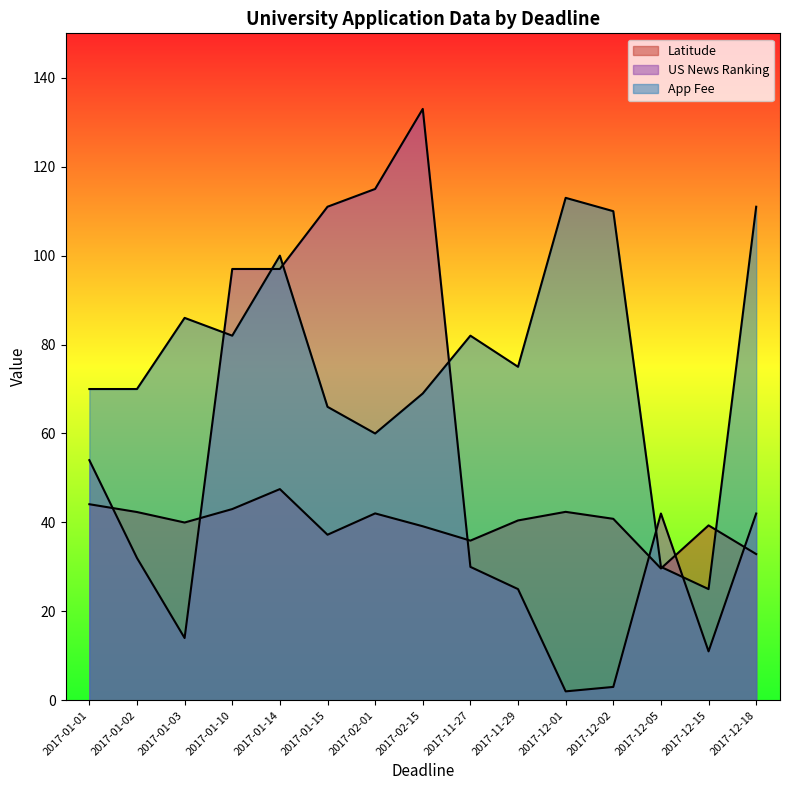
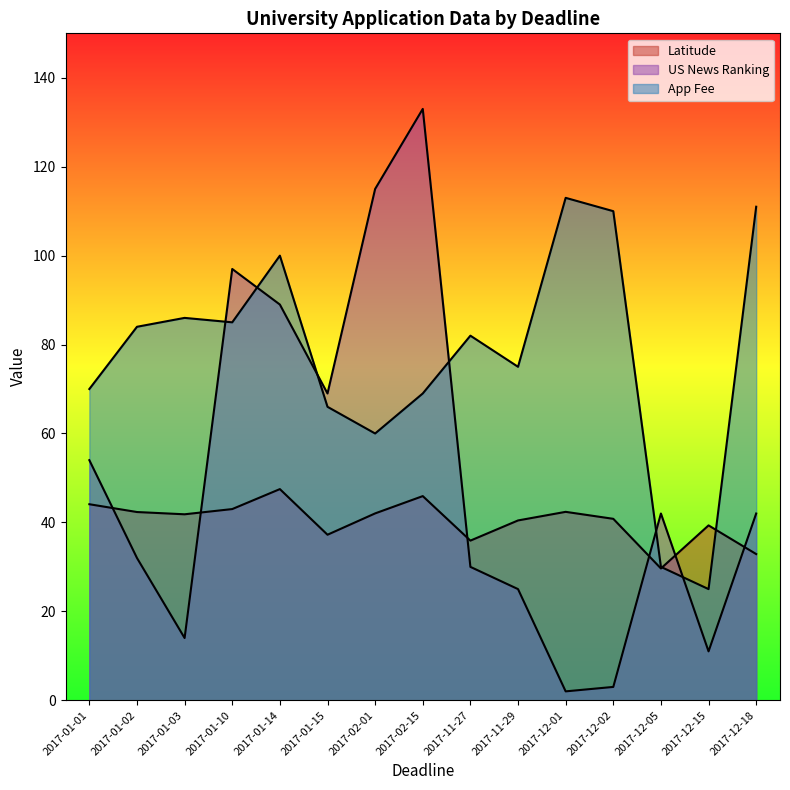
App Fee, 2017-01-02: 70 -> 84
Latitude, 2017-01-03: 40 -> 42
App Fee, 2017-01-10: 82 -> 85
US News Ranking, 2017-01-14: 97 -> 89
US News Ranking, 2017-01-15: 111 -> 69
Latitude, 2017-02-15: 39 -> 46
